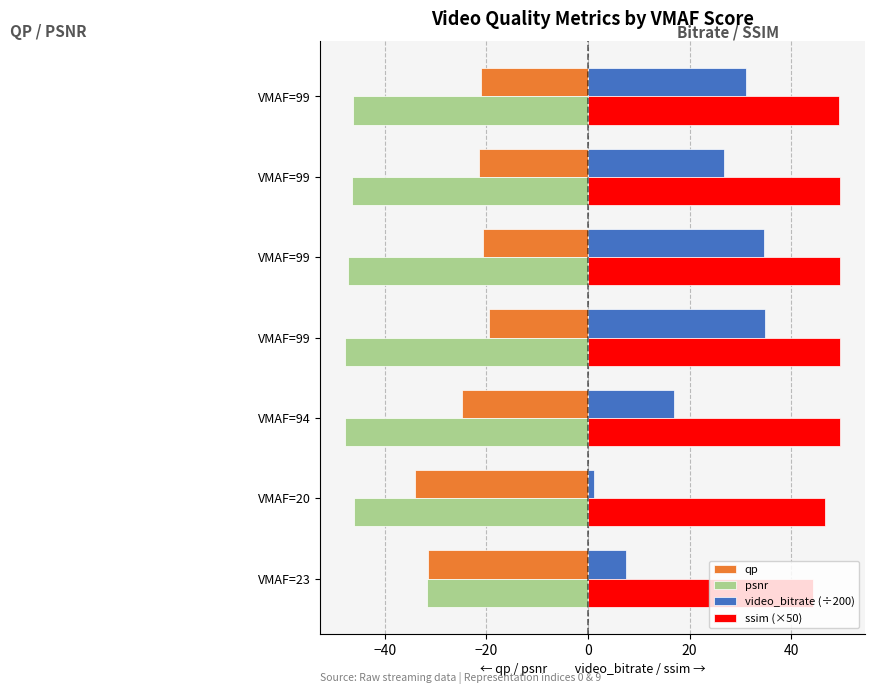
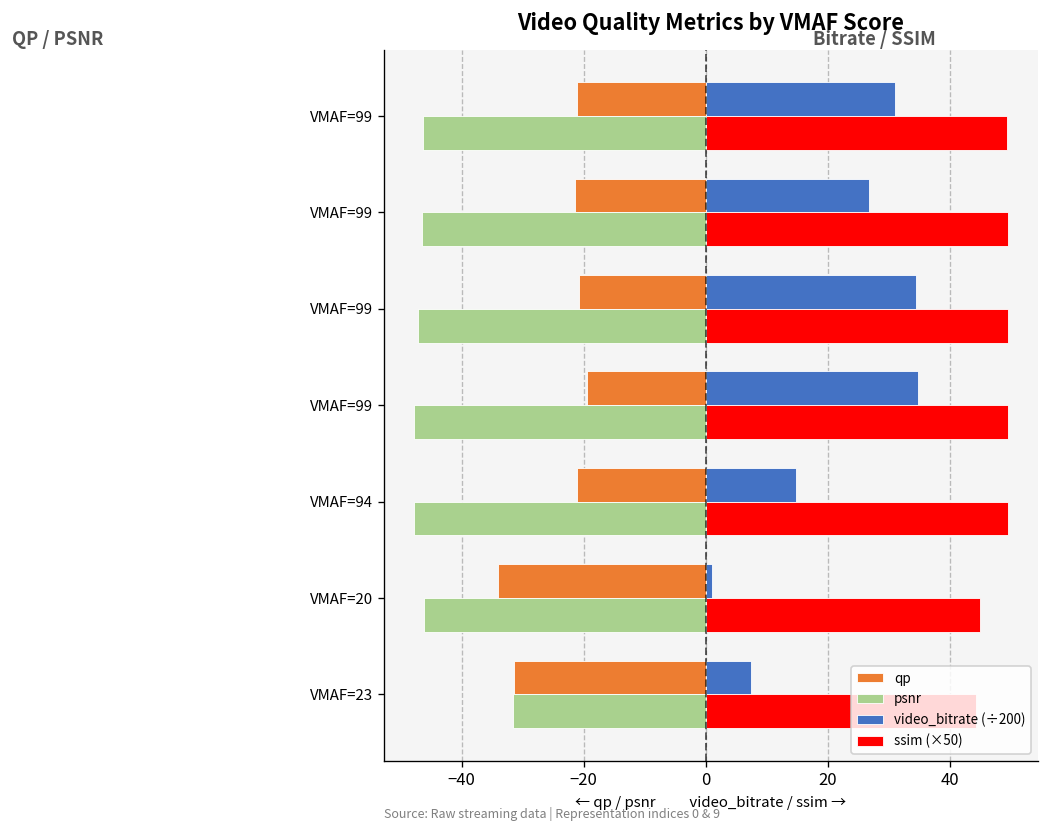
qp, VMAF=94: -25 -> -21
video_bitrate (÷200), VMAF=94: 17 -> 15
ssim (×50), VMAF=20: 47 -> 45
